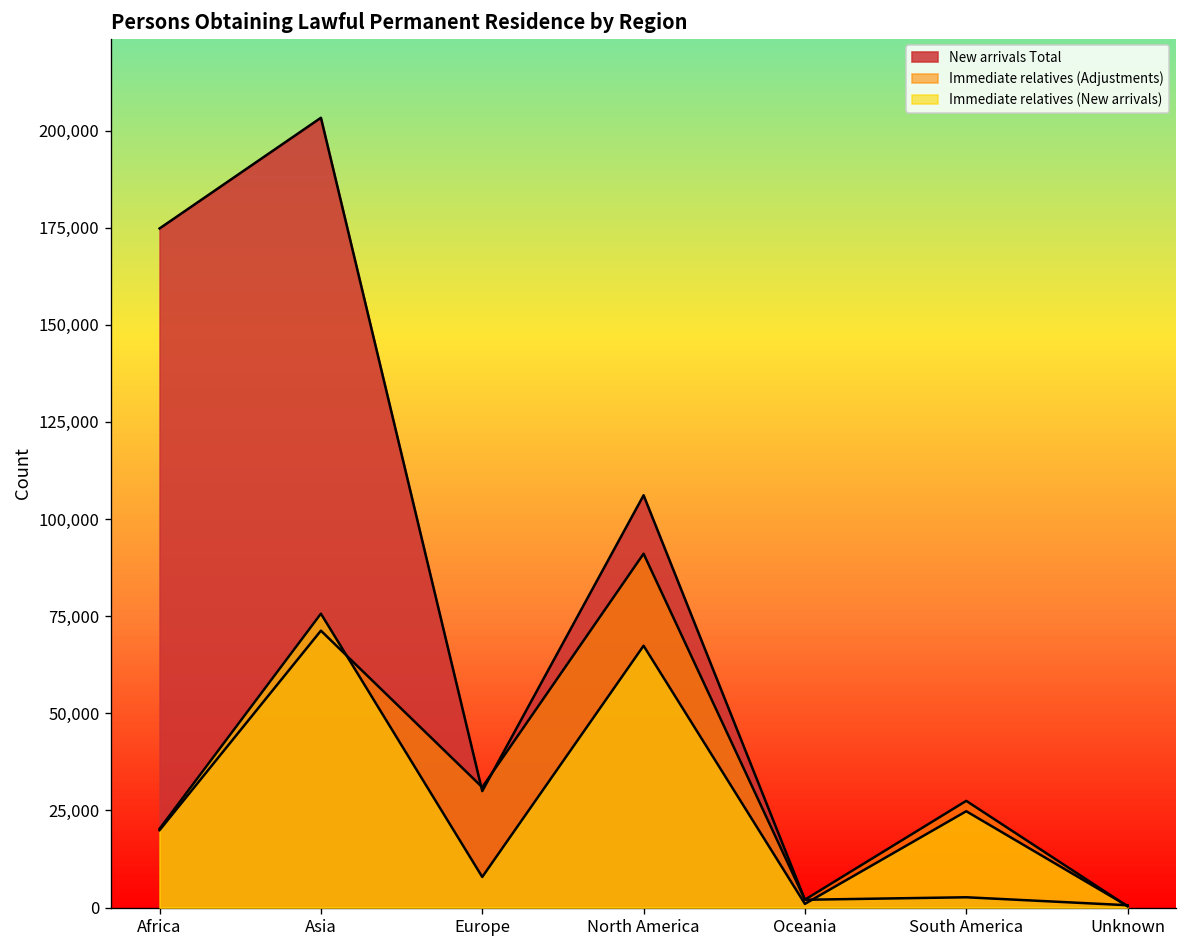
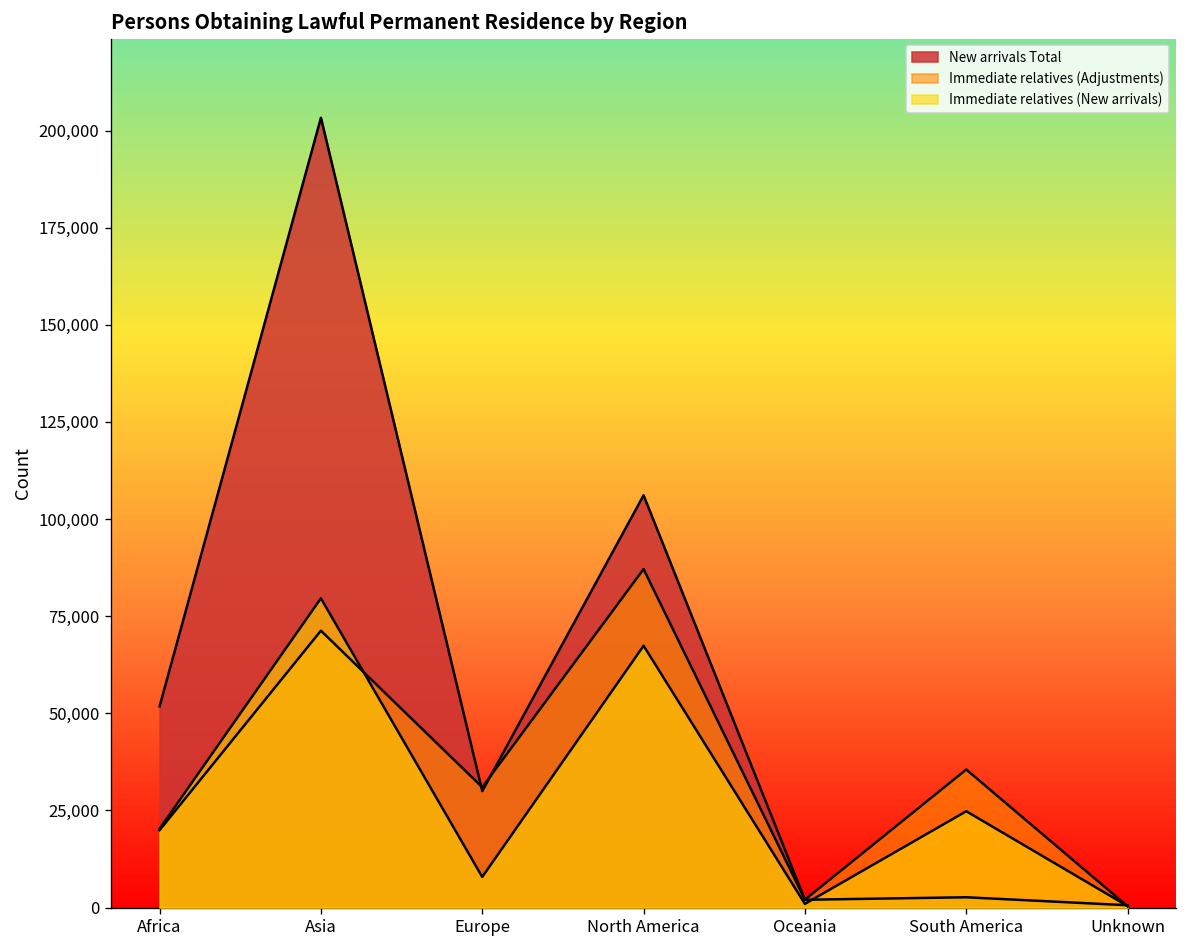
New arrivals Total, Africa: 175,000 -> 52,000
Immediate relatives (New arrivals), Asia: 76,000 -> 80,000
Immediate relatives (Adjustments), North America: 91,000 -> 87,000
Immediate relatives (Adjustments), South America: 27,000 -> 36,000
